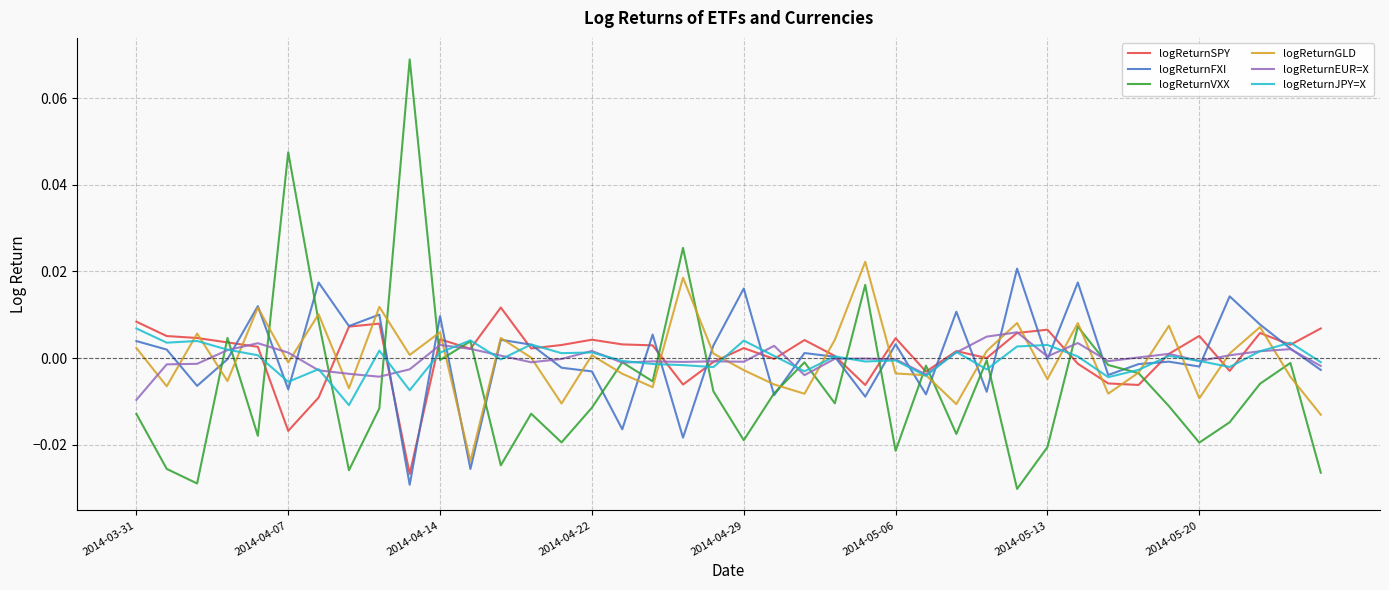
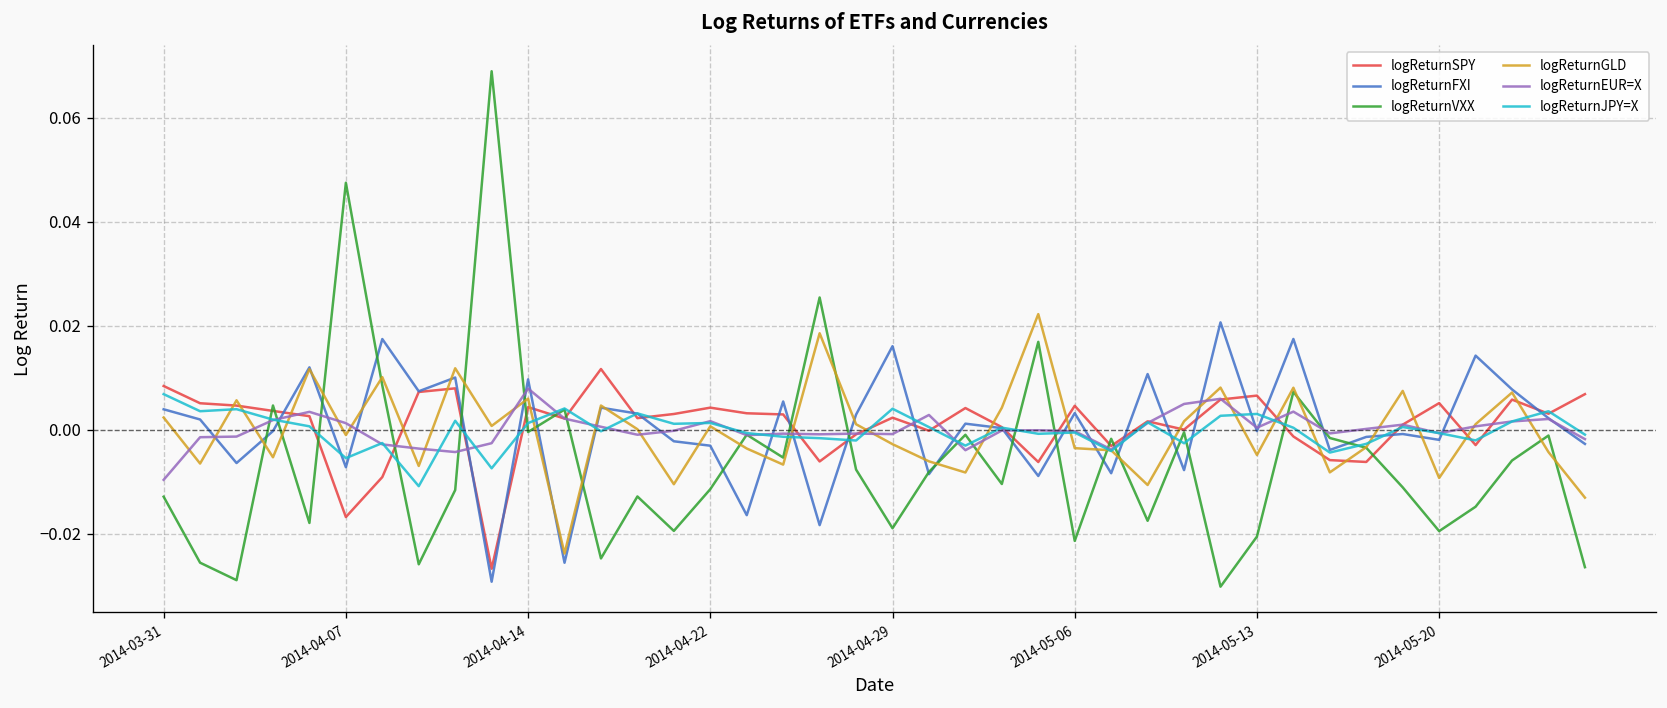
logReturnEUR=X, 2014-04-14: 0.003 -> 0.008
